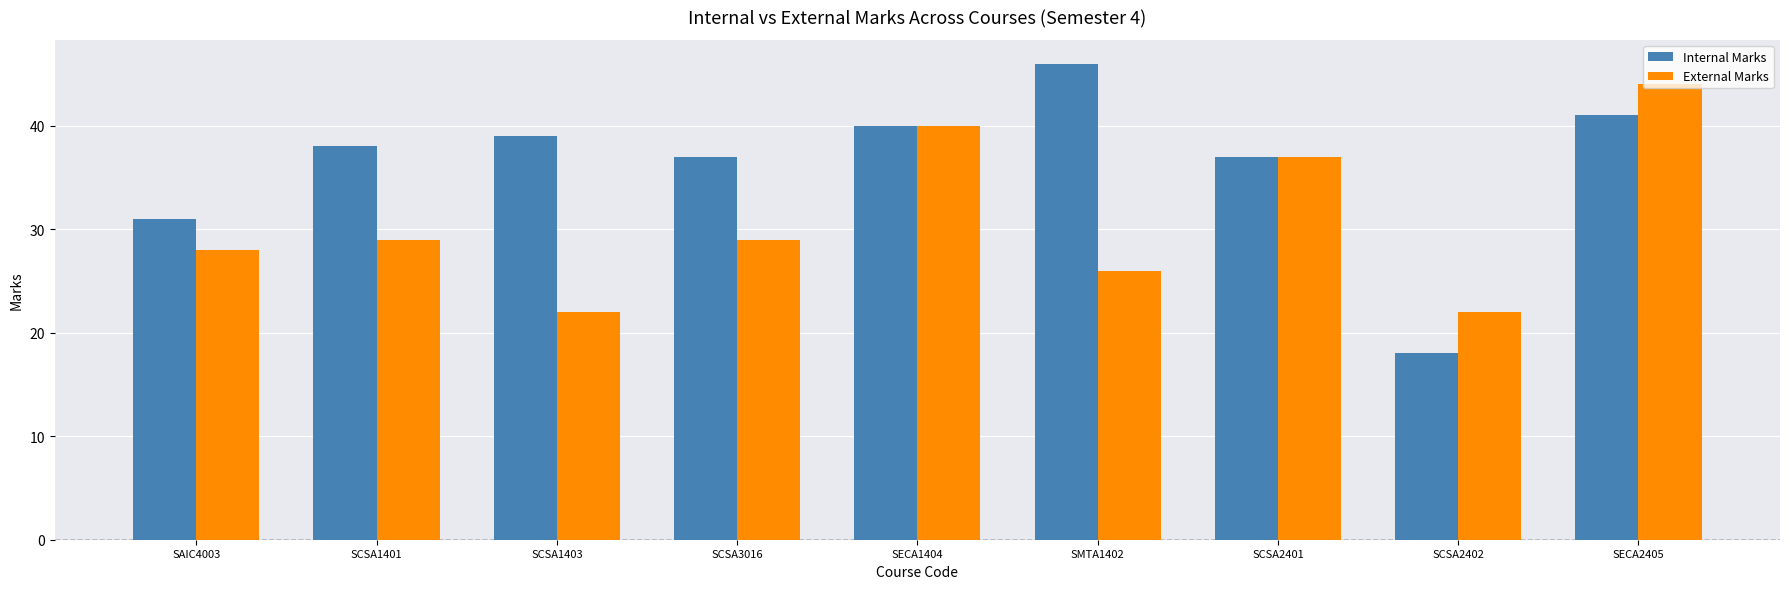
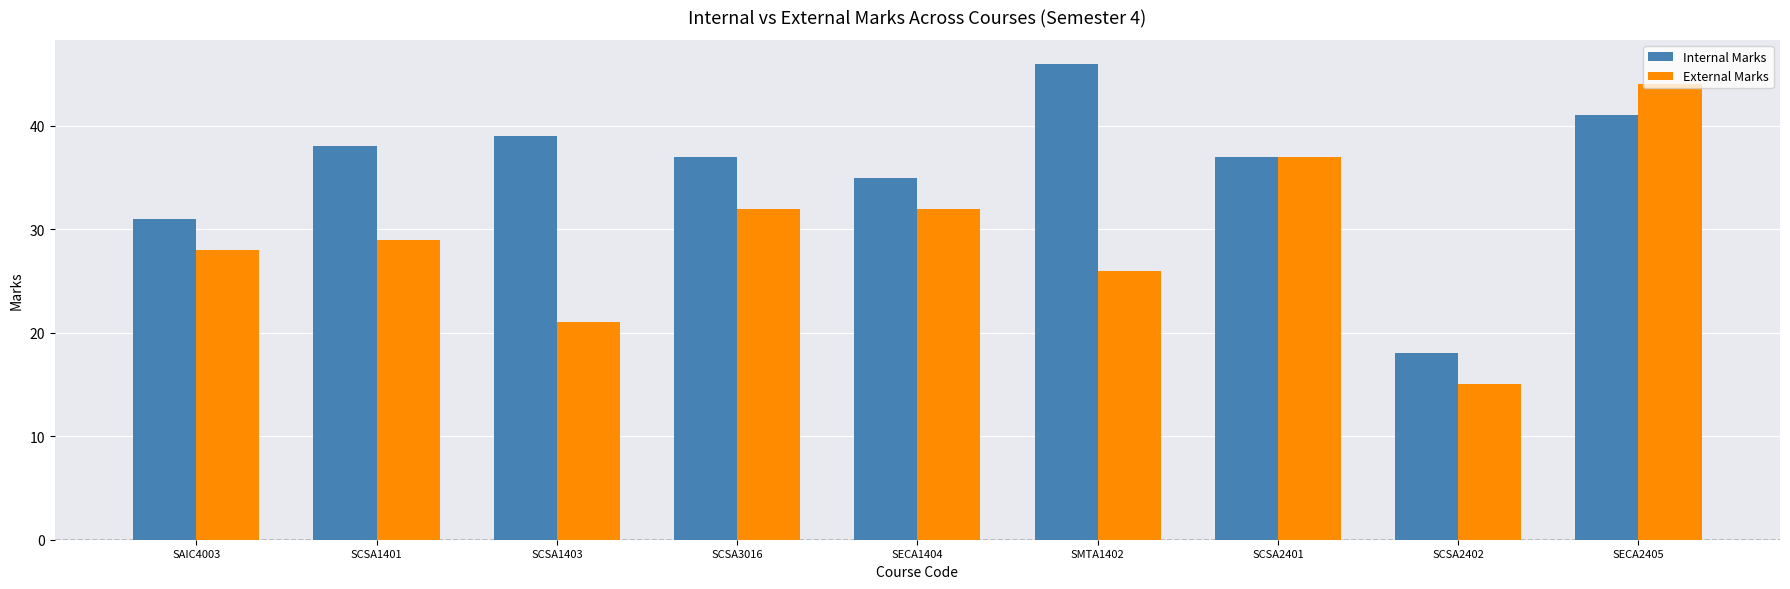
External Marks, SCSA1403: 22 -> 21
External Marks, SCSA3016: 29 -> 32
Internal Marks, SECA1404: 40 -> 35
External Marks, SECA1404: 40 -> 32
External Marks, SCSA2402: 22 -> 15
